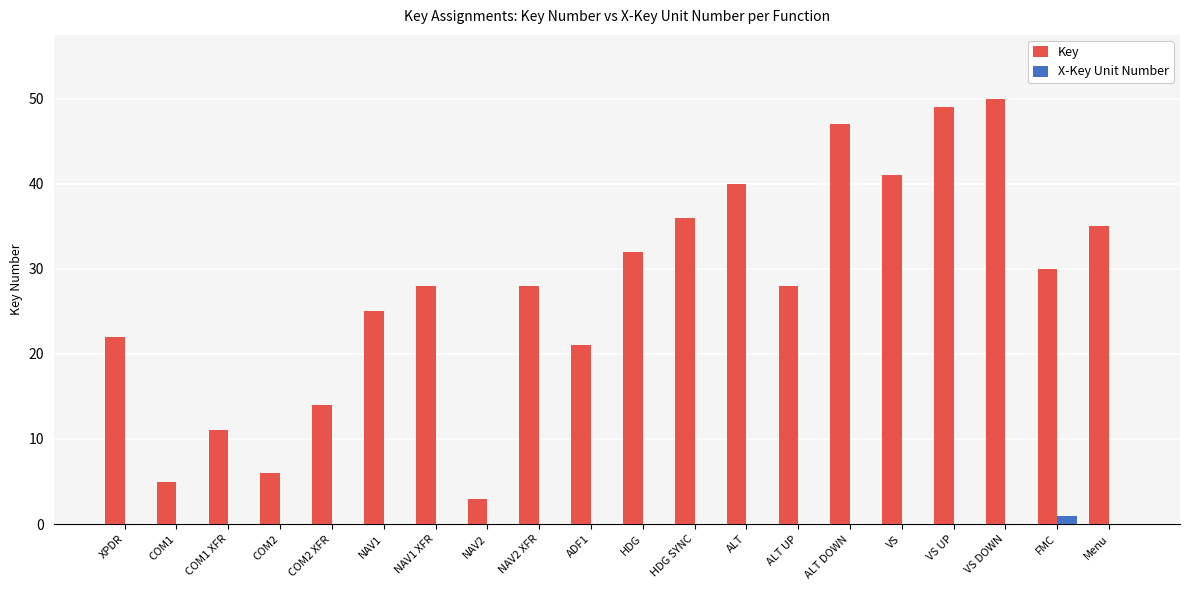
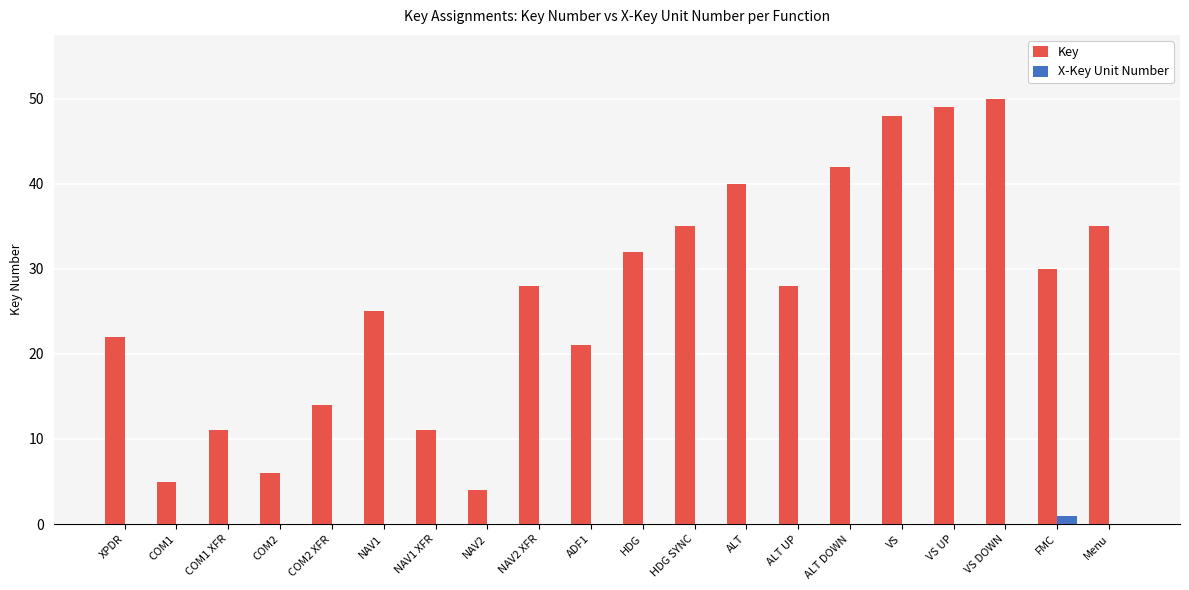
Key, NAV1 XFR: 28 -> 11
Key, NAV2: 3 -> 4
Key, HDG SYNC: 36 -> 35
Key, ALT DOWN: 47 -> 42
Key, VS: 41 -> 48
